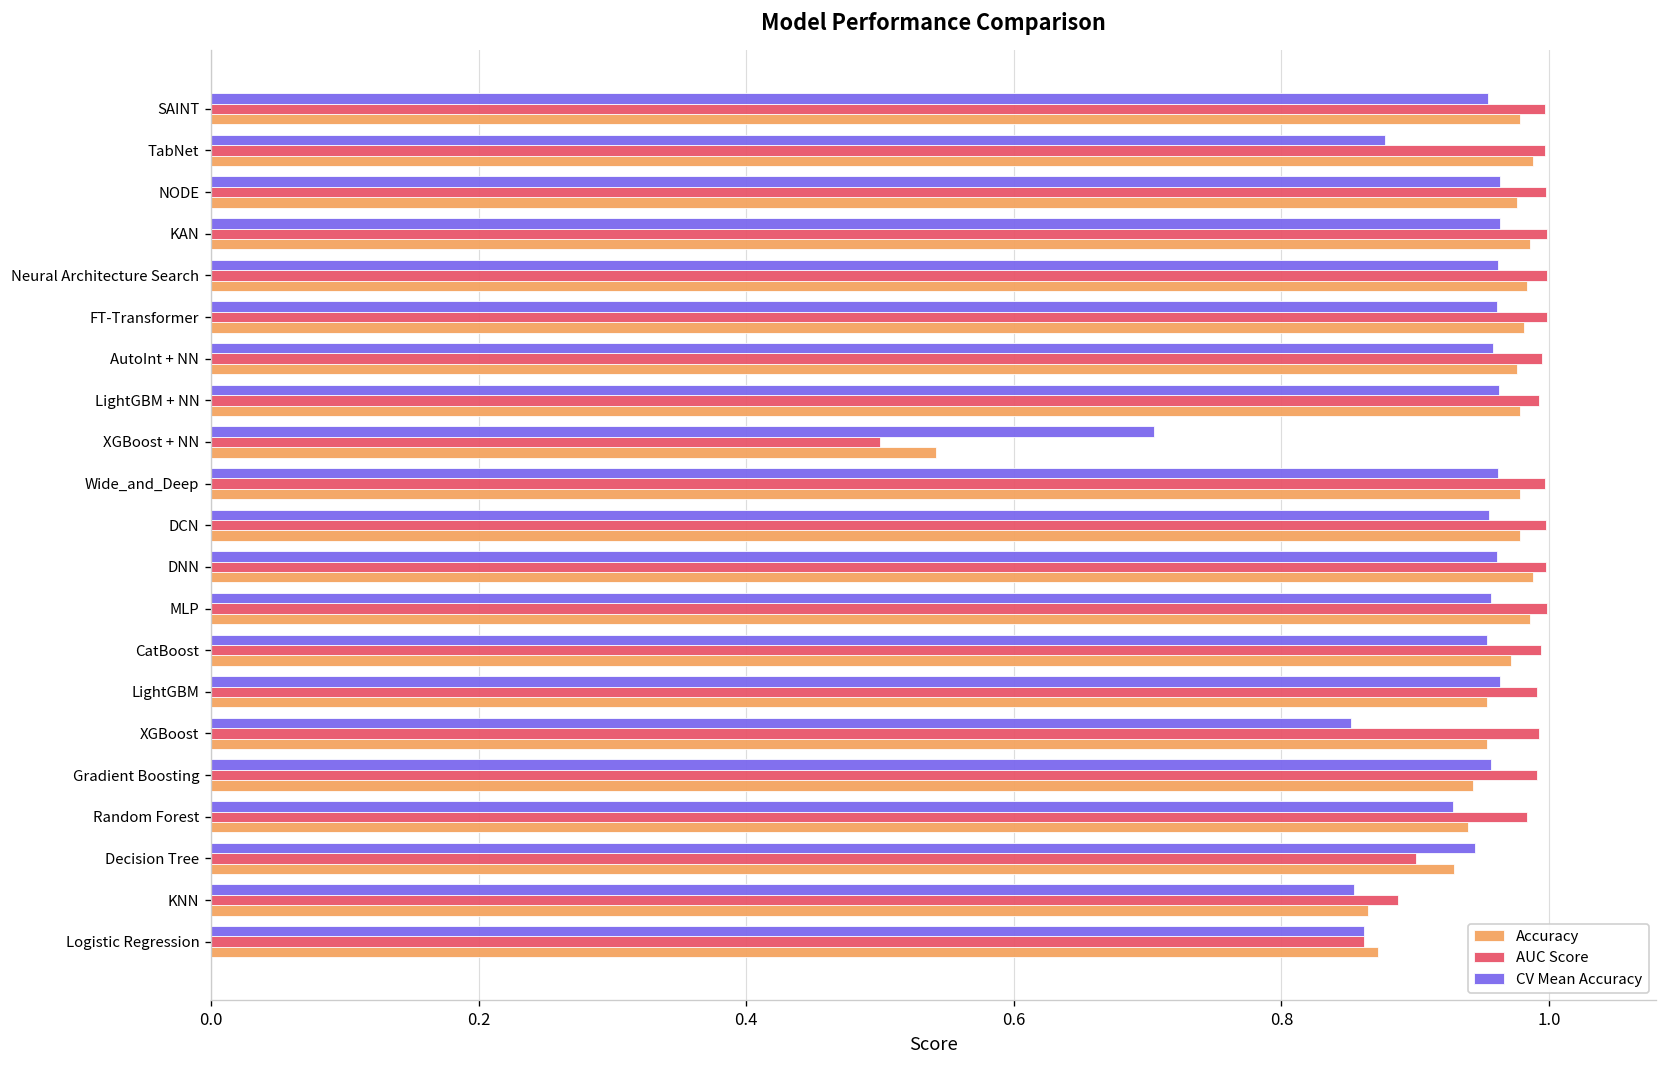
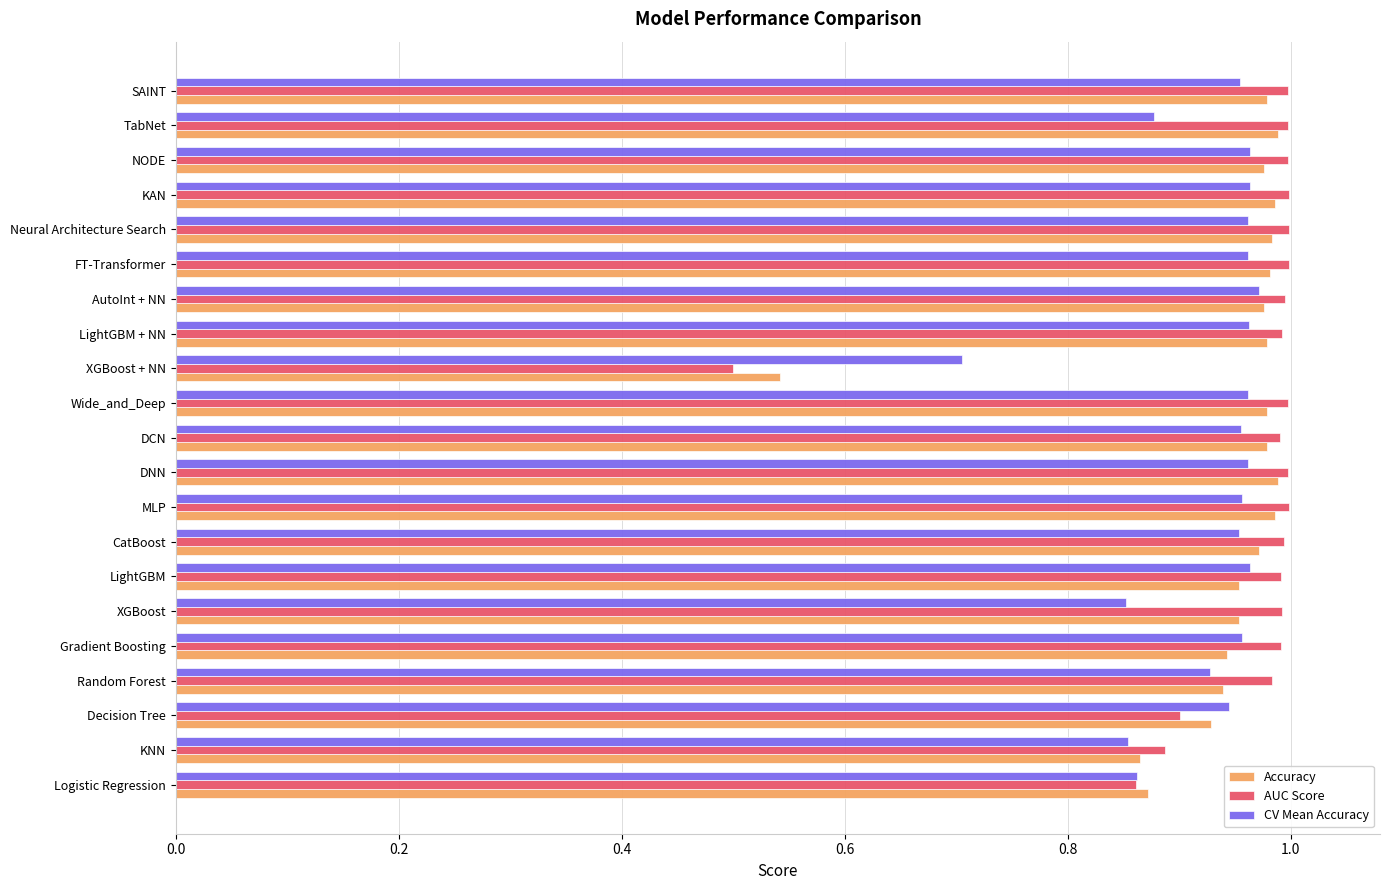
CV Mean Accuracy, AutoInt + NN: 0.958 -> 0.971
AUC Score, DCN: 0.998 -> 0.990
